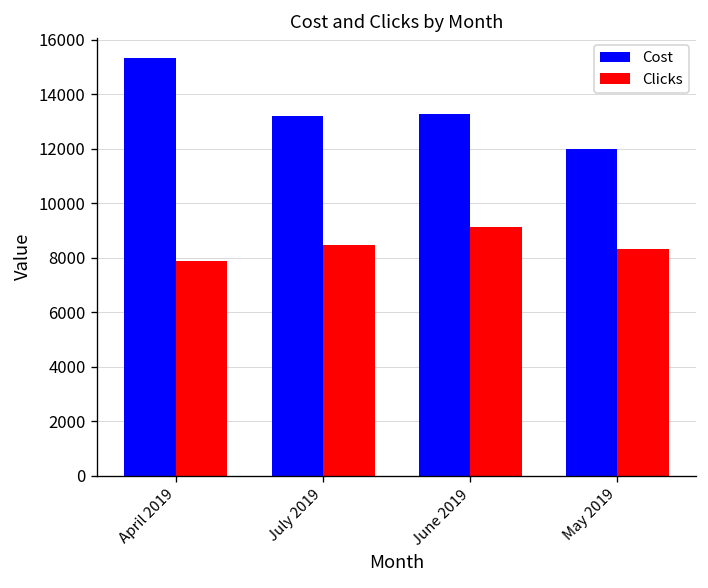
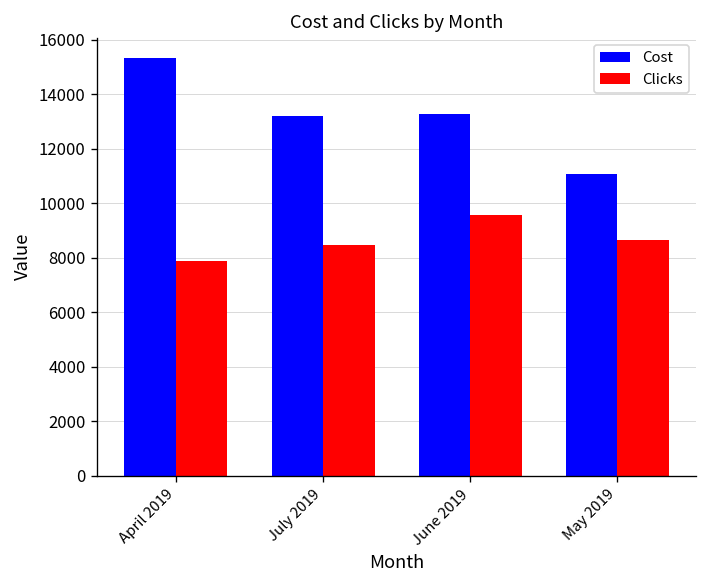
Clicks, June 2019: 9100 -> 9600
Cost, May 2019: 12000 -> 11100
Clicks, May 2019: 8300 -> 8700
